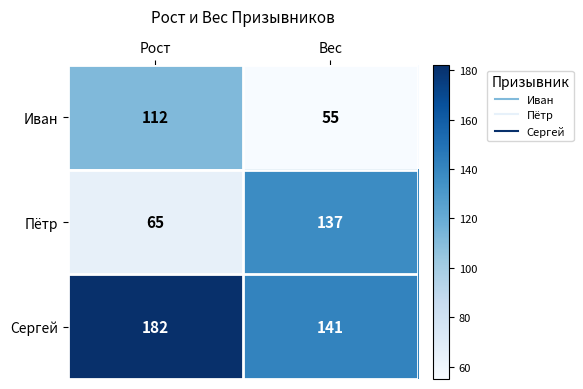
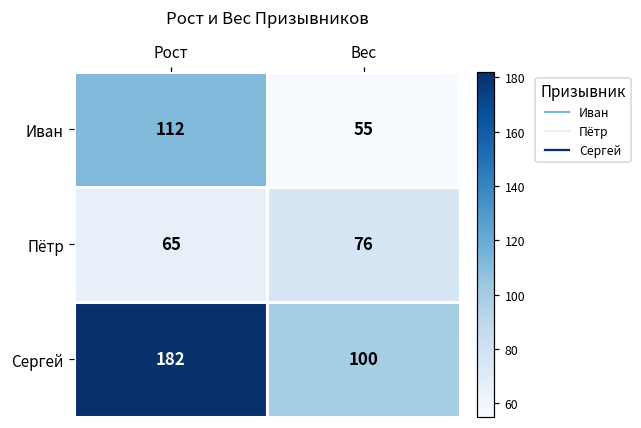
Пётр, Вес: 137 -> 76
Сергей, Вес: 141 -> 100
